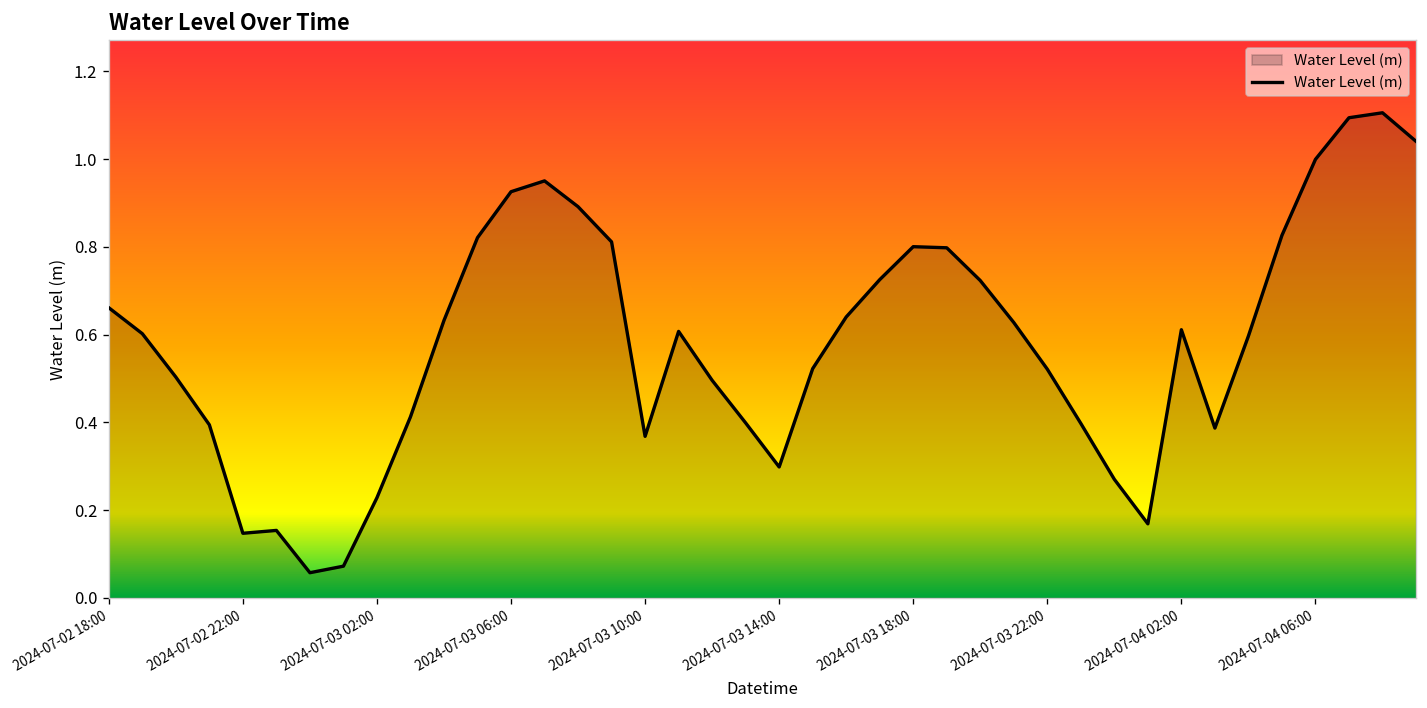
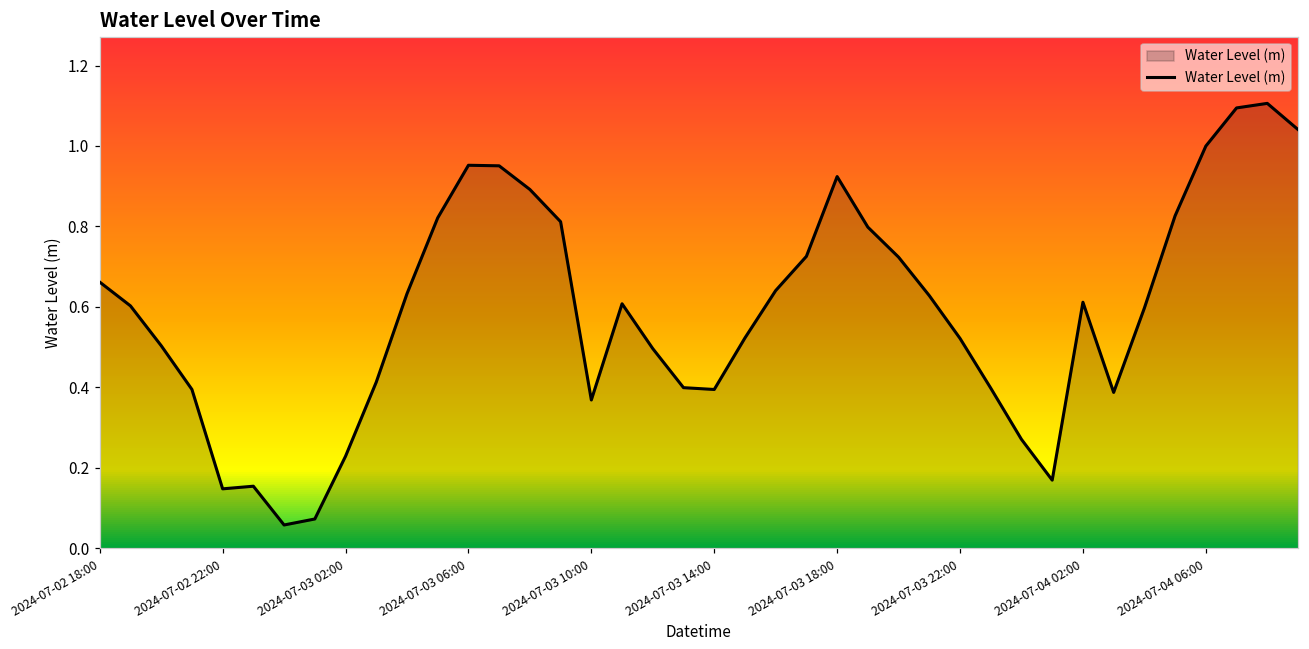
2024-07-03 06:00: 0.93 -> 0.95
2024-07-03 14:00: 0.30 -> 0.39
2024-07-03 18:00: 0.80 -> 0.92
